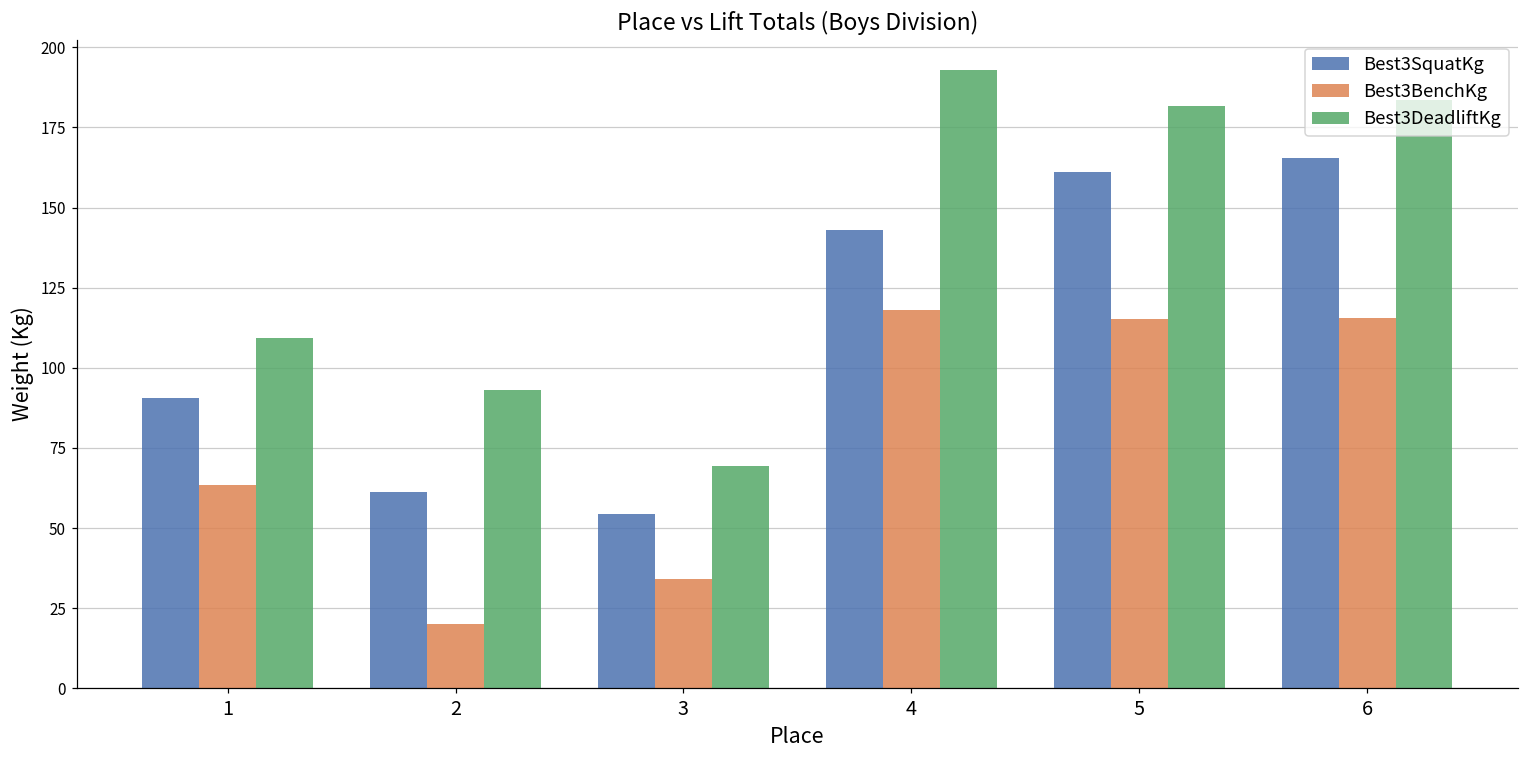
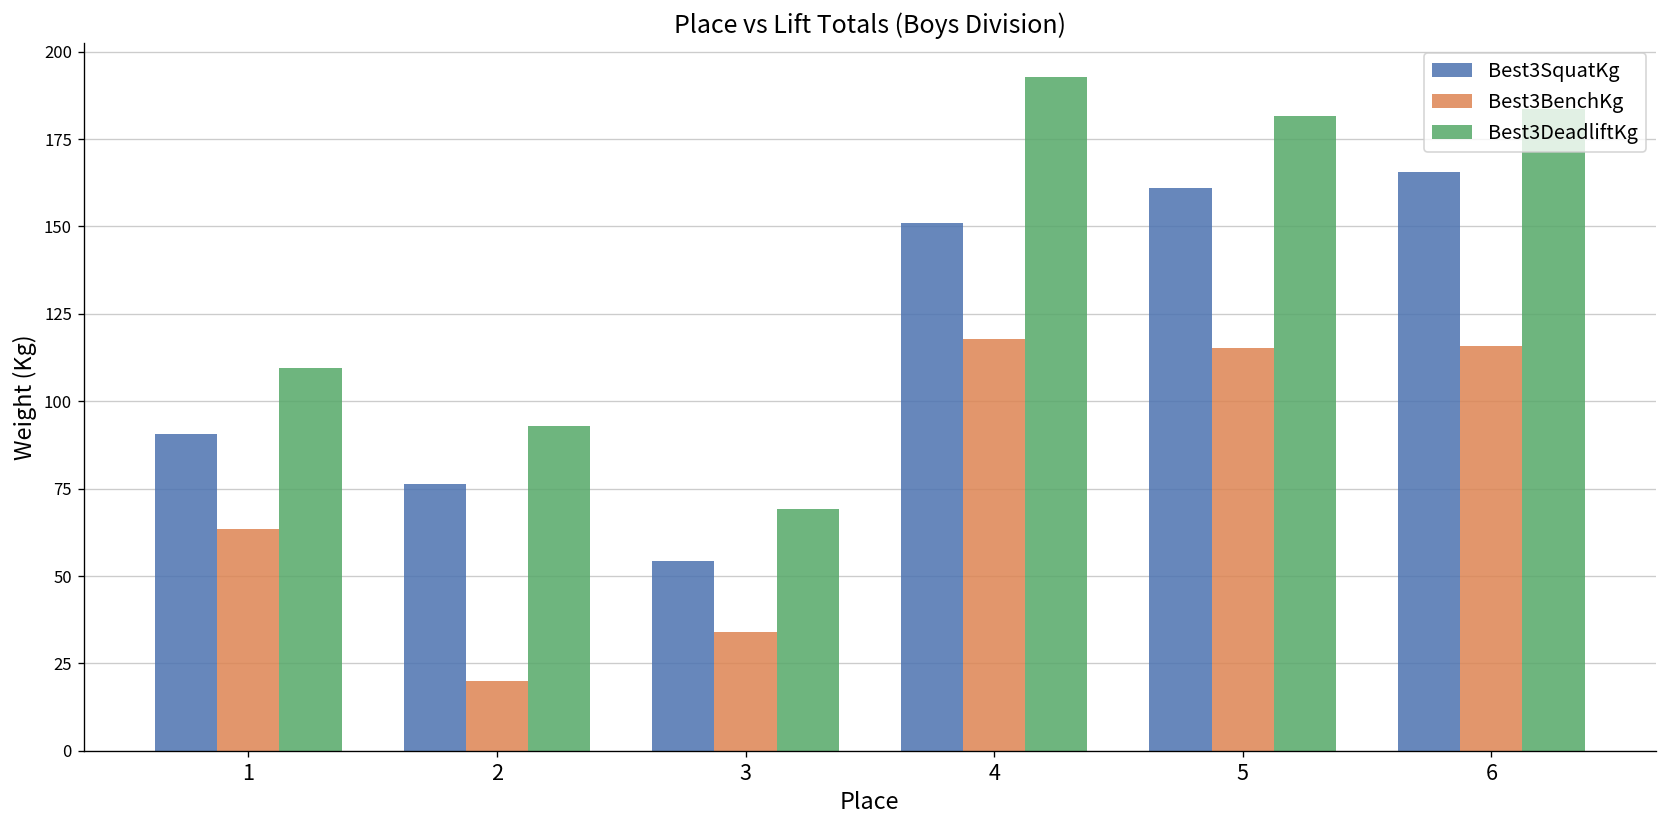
Best3SquatKg, 2: 61 -> 76
Best3SquatKg, 4: 143 -> 151
